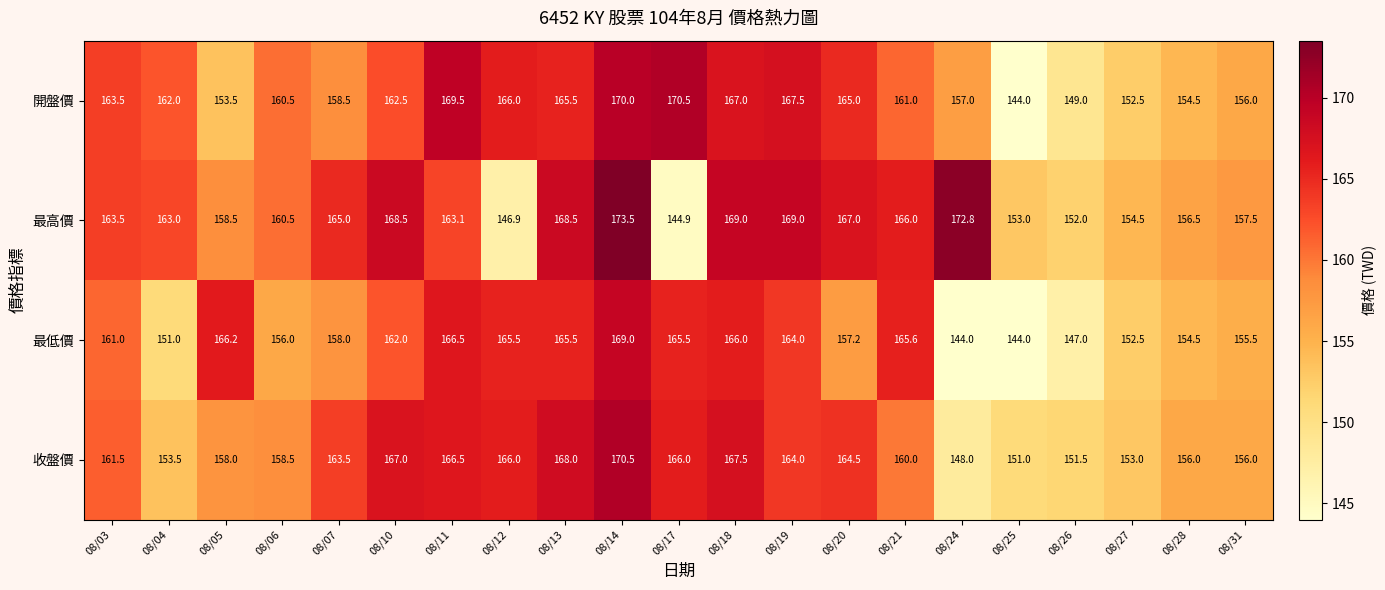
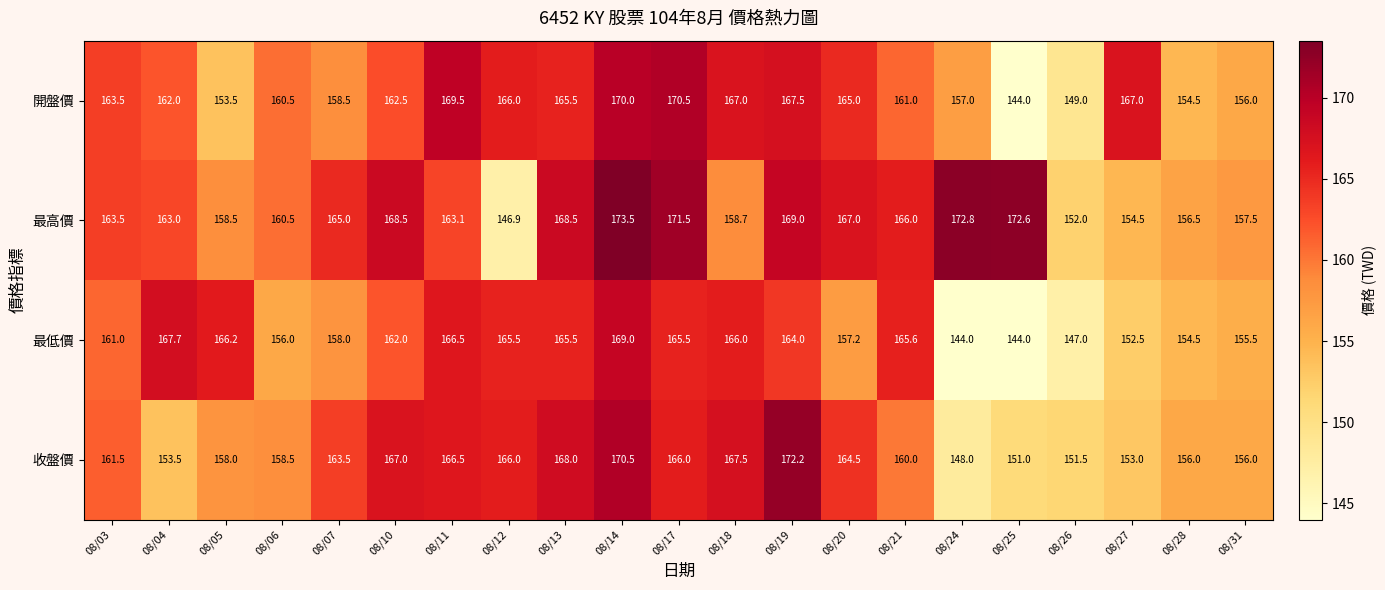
開盤價, 08/27: 152.5 -> 167.0
最高價, 08/17: 144.9 -> 171.5
最高價, 08/18: 169.0 -> 158.7
最高價, 08/25: 153.0 -> 172.6
最低價, 08/04: 151.0 -> 167.7
收盤價, 08/19: 164.0 -> 172.2
